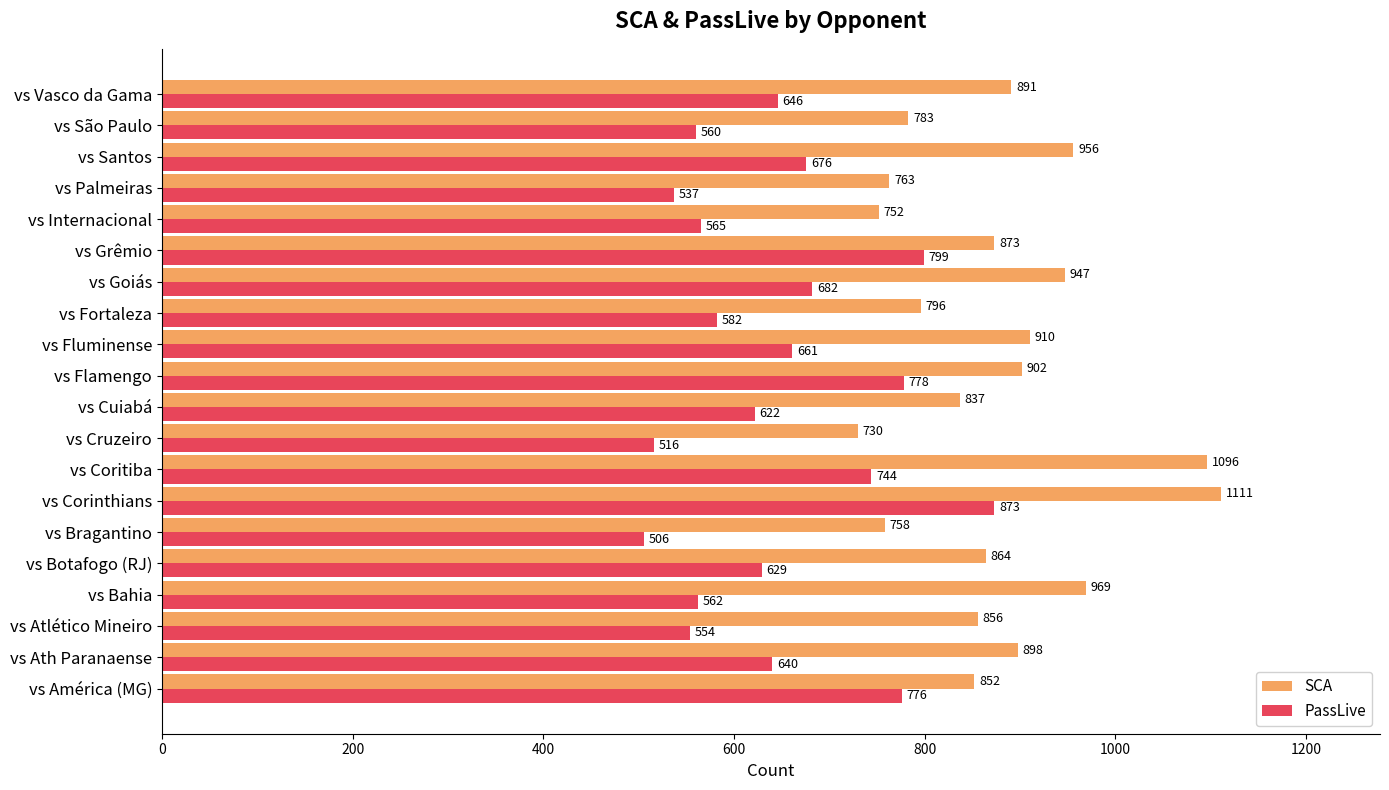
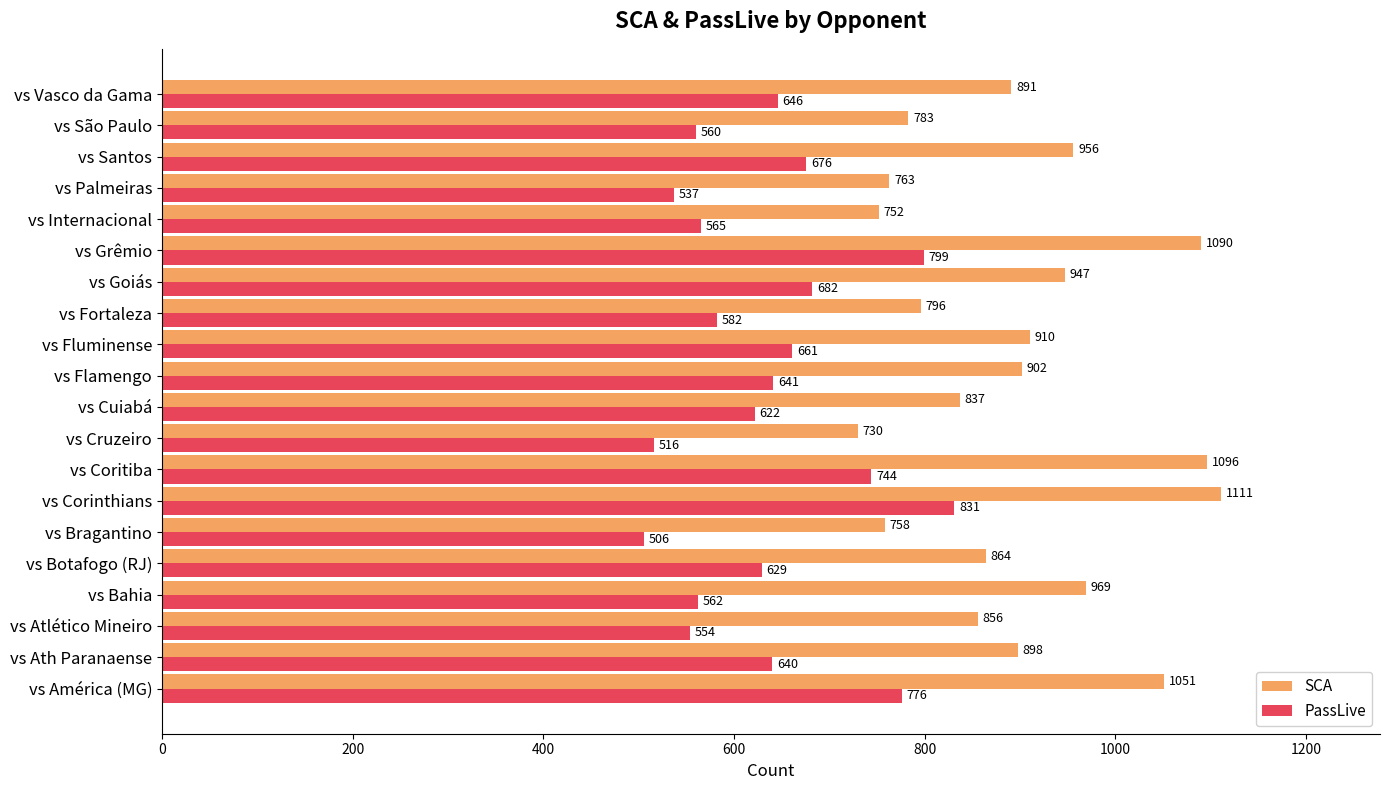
SCA, vs Grêmio: 873 -> 1090
PassLive, vs Flamengo: 778 -> 641
PassLive, vs Corinthians: 873 -> 831
SCA, vs América (MG): 852 -> 1051
